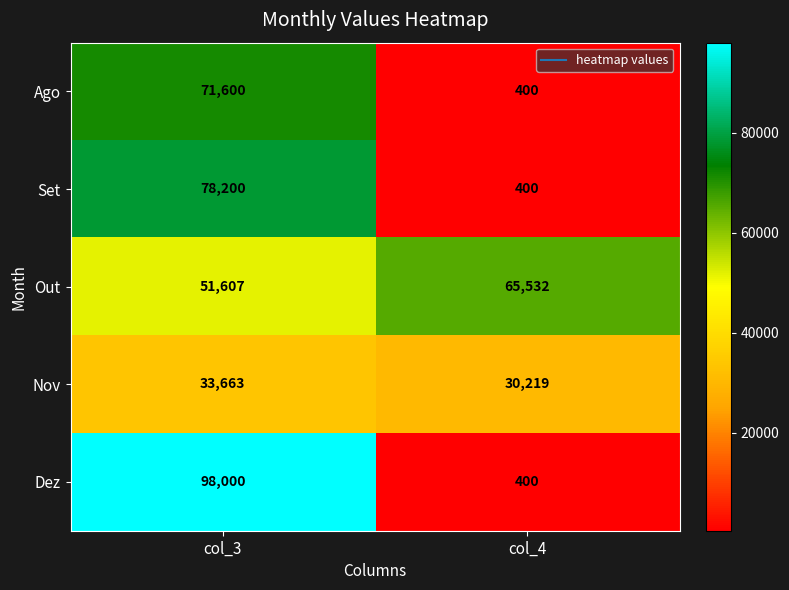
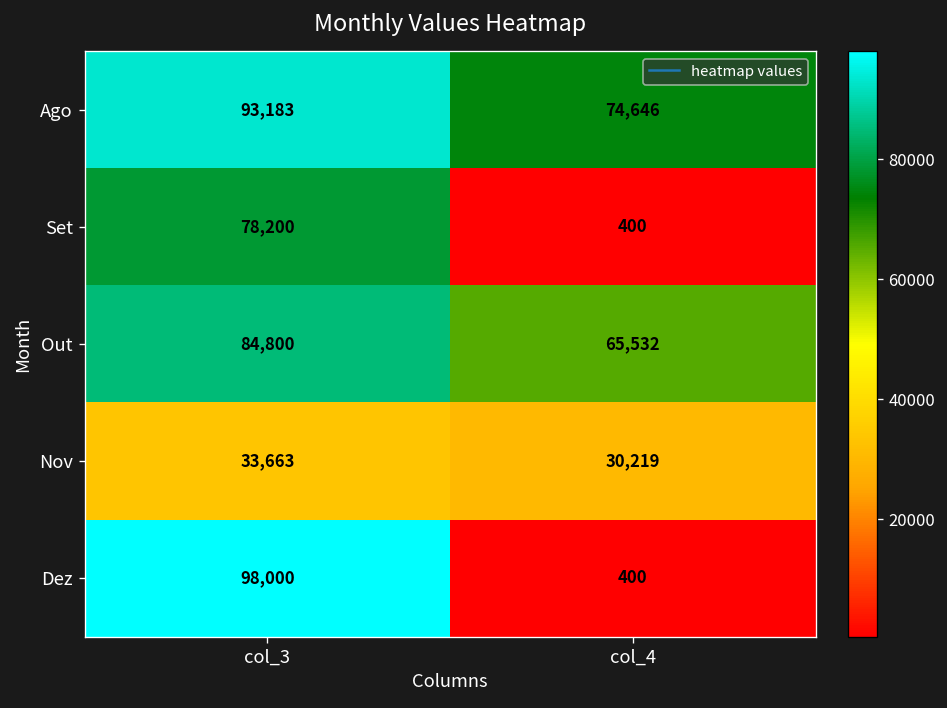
Ago, col_3: 71,600 -> 93,183
Ago, col_4: 400 -> 74,646
Out, col_3: 51,607 -> 84,800
